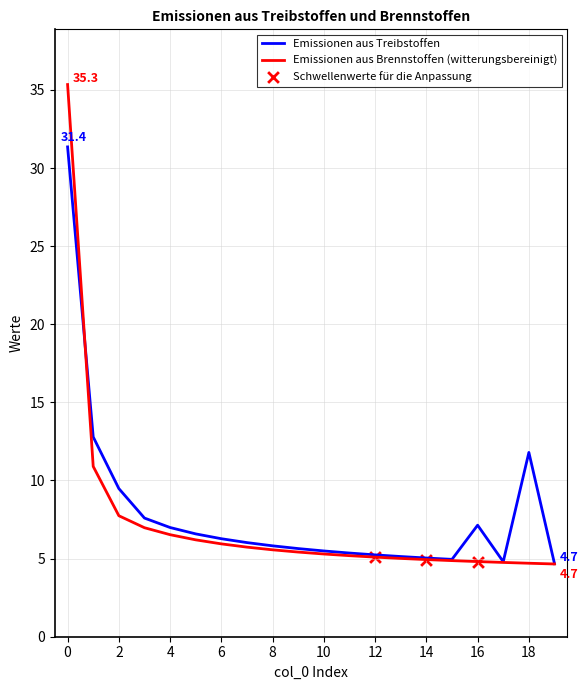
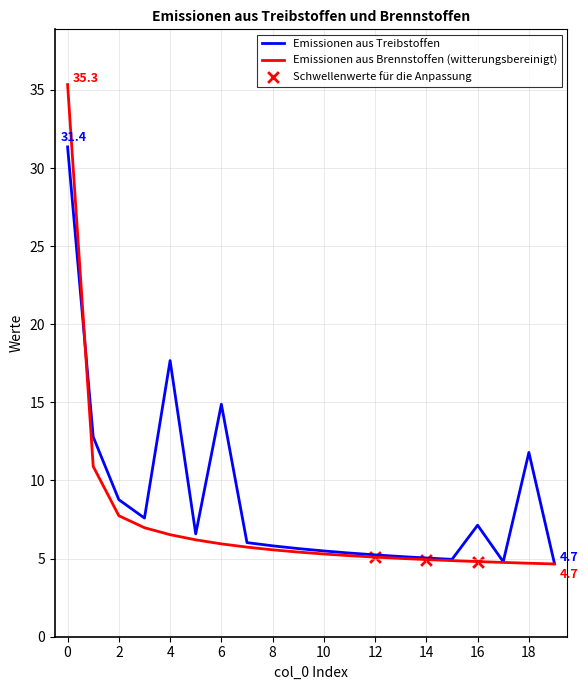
Emissionen aus Treibstoffen, 2: 9.5 -> 8.8
Emissionen aus Treibstoffen, 4: 7.0 -> 17.7
Emissionen aus Treibstoffen, 6: 6.3 -> 14.9
